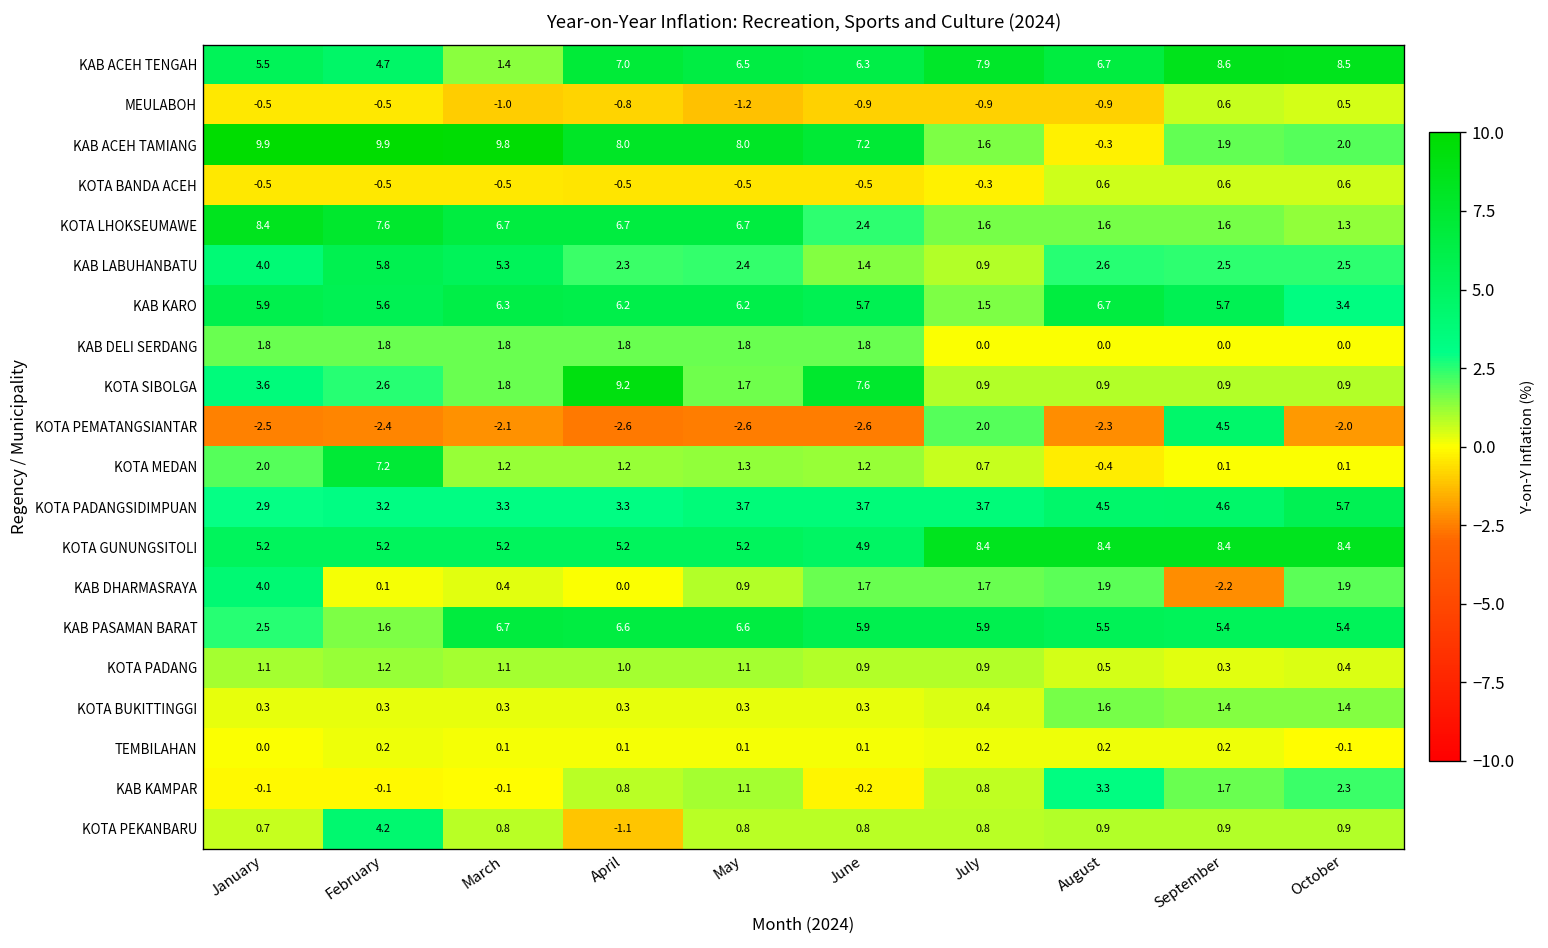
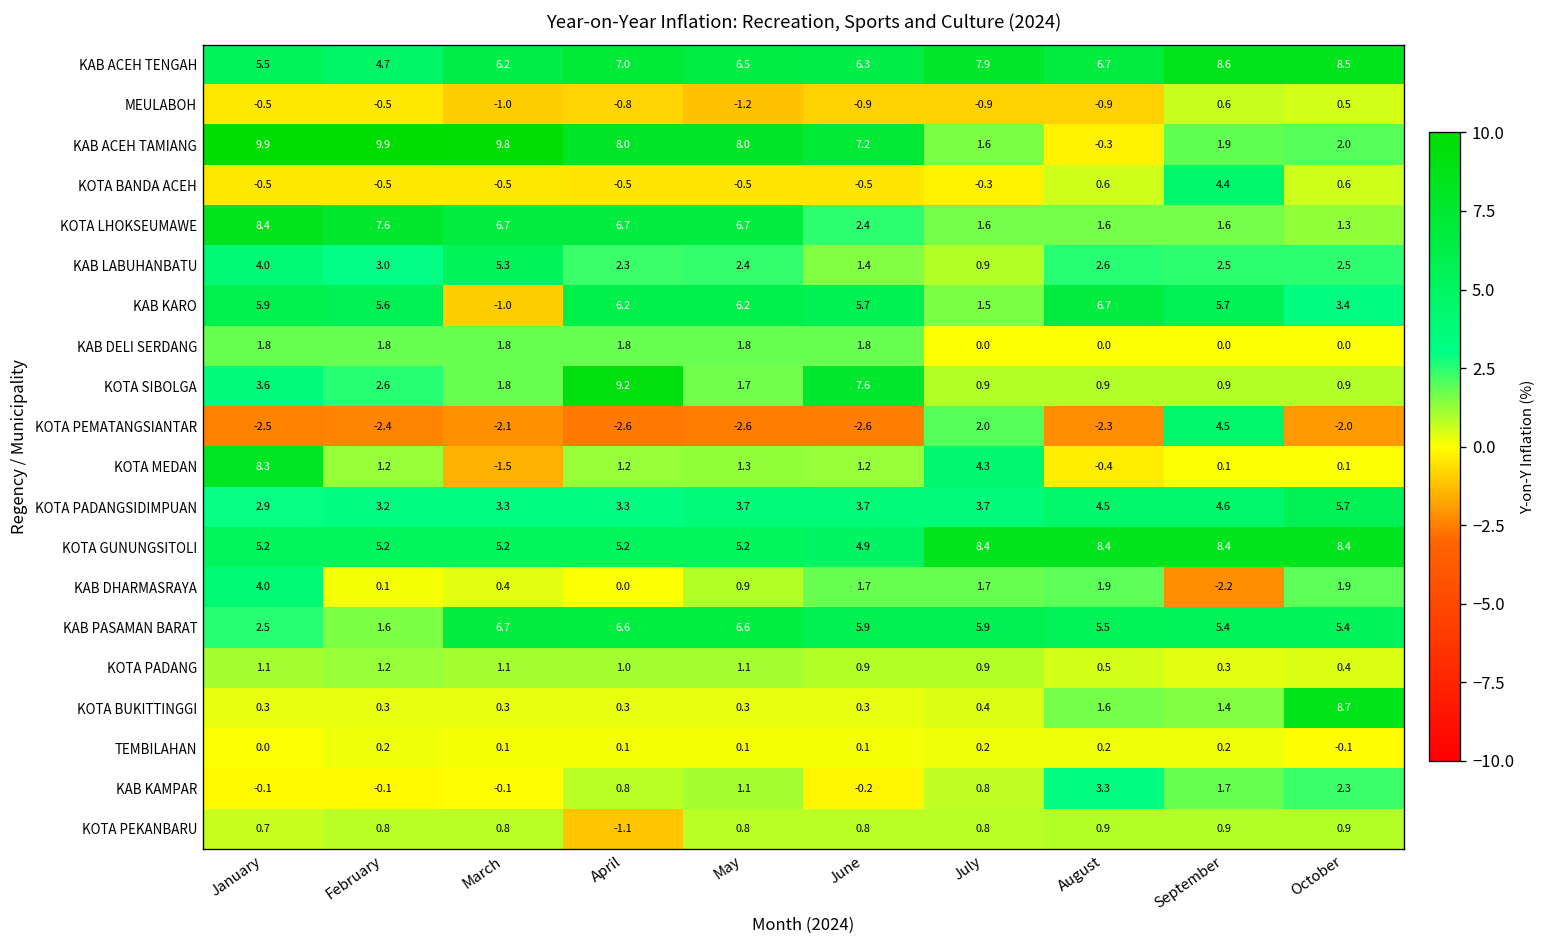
KAB ACEH TENGAH, March: 1.4 -> 6.2
KOTA BANDA ACEH, September: 0.6 -> 4.4
KAB LABUHANBATU, February: 5.8 -> 3.0
KAB KARO, March: 6.3 -> -1.0
KOTA MEDAN, January: 2.0 -> 8.3
KOTA MEDAN, February: 7.2 -> 1.2
KOTA MEDAN, March: 1.2 -> -1.5
KOTA MEDAN, July: 0.7 -> 4.3
KOTA BUKITTINGGI, October: 1.4 -> 8.7
KOTA PEKANBARU, February: 4.2 -> 0.8
